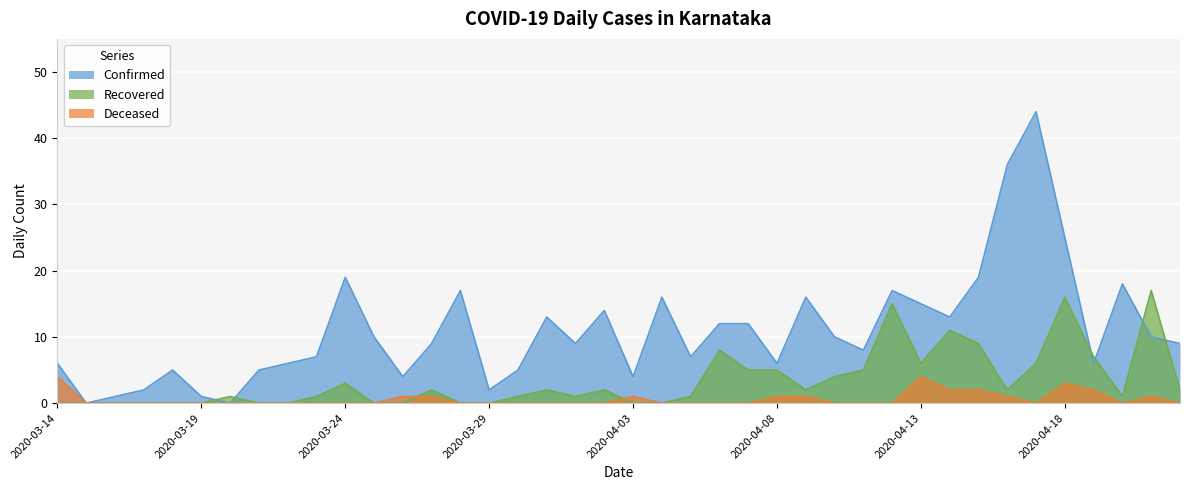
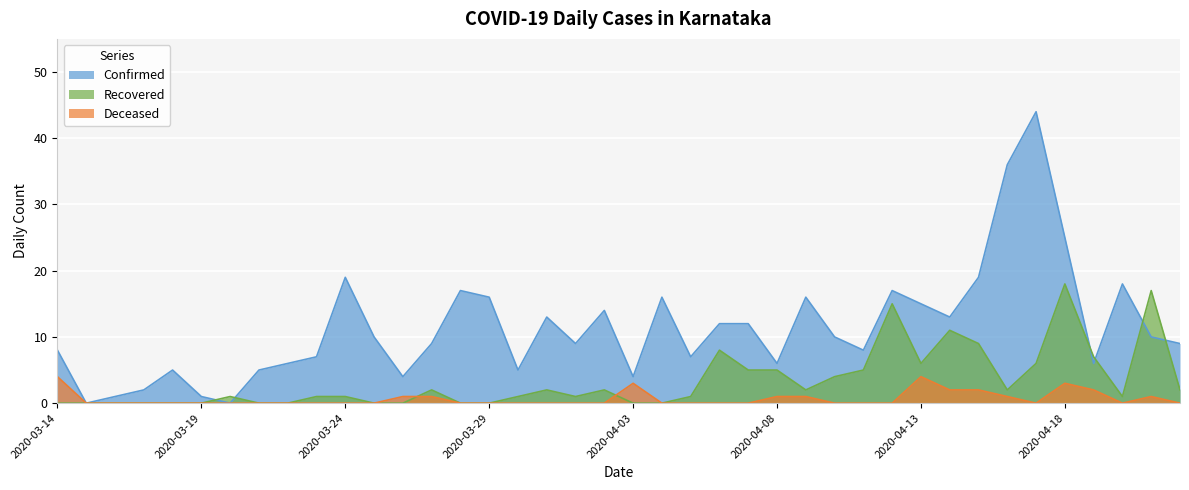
Confirmed, 2020-03-14: 6 -> 8
Recovered, 2020-03-24: 3 -> 1
Confirmed, 2020-03-29: 2 -> 16
Deceased, 2020-04-03: 1 -> 3
Recovered, 2020-04-18: 16 -> 18
